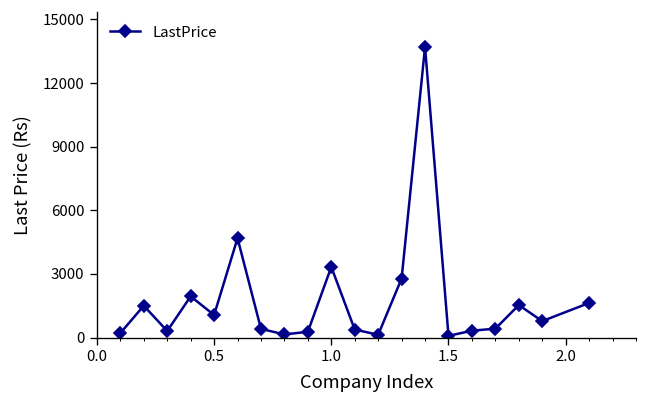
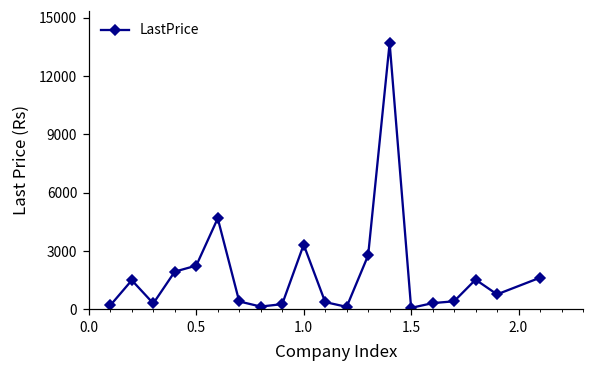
0.5: 1100 -> 2300
